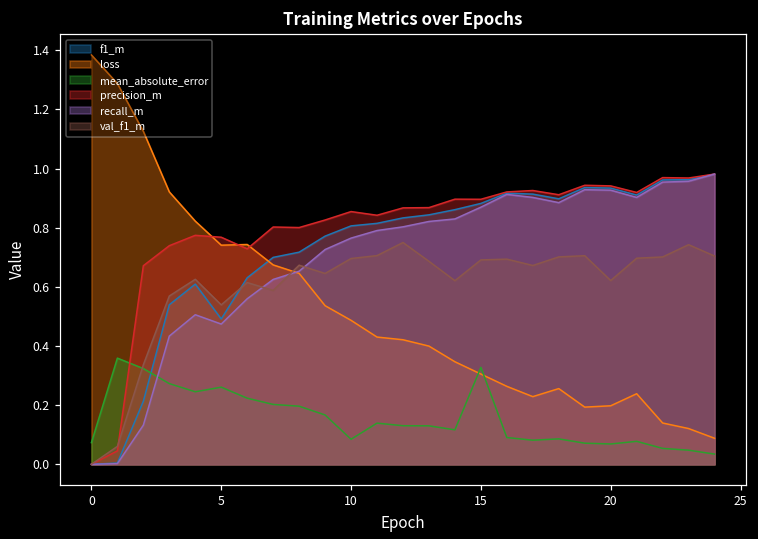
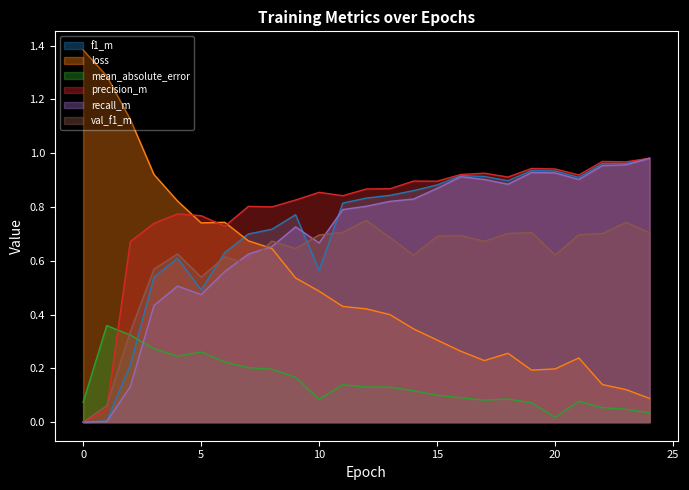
f1_m, 10: 0.81 -> 0.56
recall_m, 10: 0.76 -> 0.67
mean_absolute_error, 15: 0.33 -> 0.10
mean_absolute_error, 20: 0.07 -> 0.02
